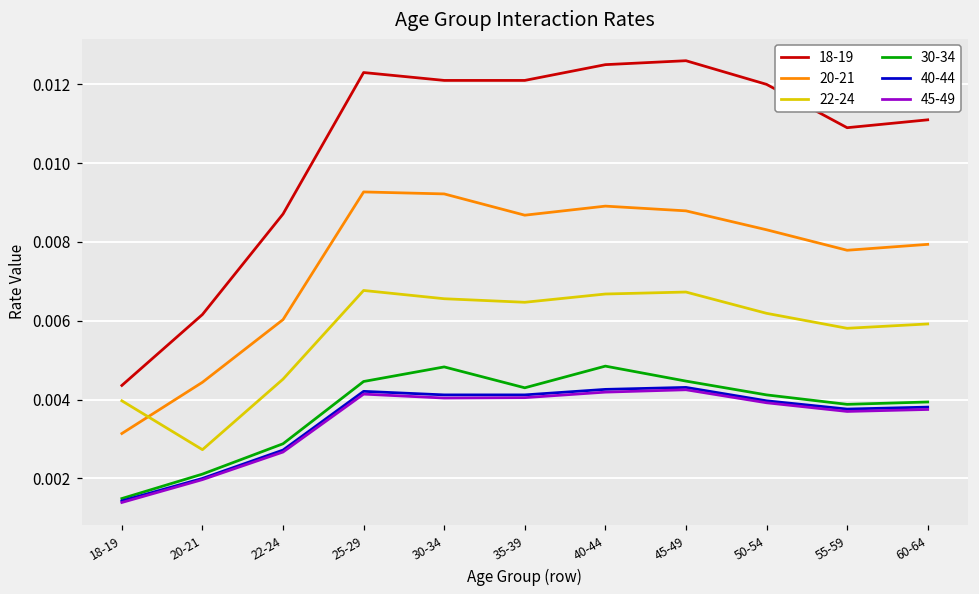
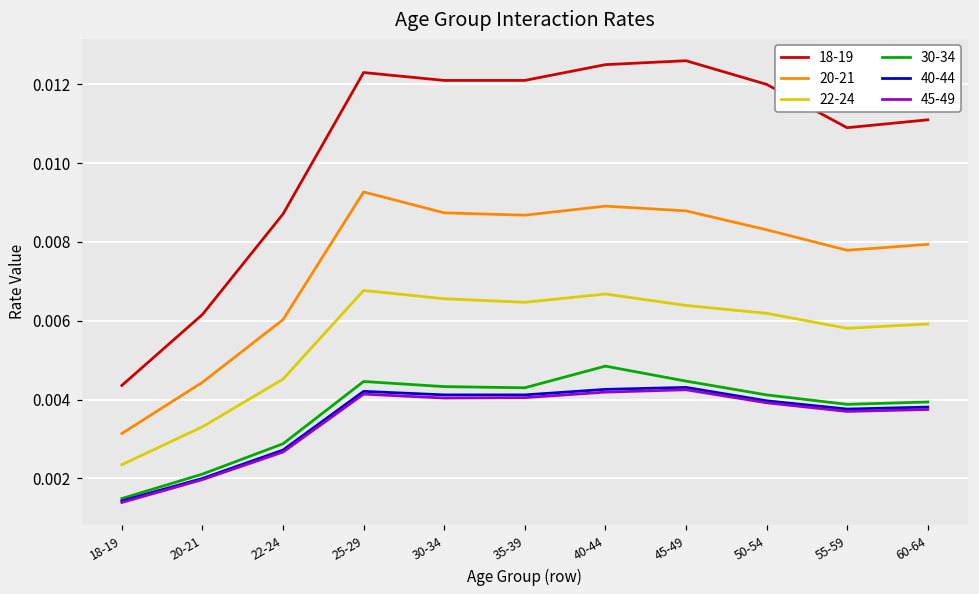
22-24, 18-19: 0.0040 -> 0.0024
22-24, 20-21: 0.0027 -> 0.0033
20-21, 30-34: 0.0092 -> 0.0087
30-34, 30-34: 0.0048 -> 0.0043
22-24, 45-49: 0.0067 -> 0.0064
